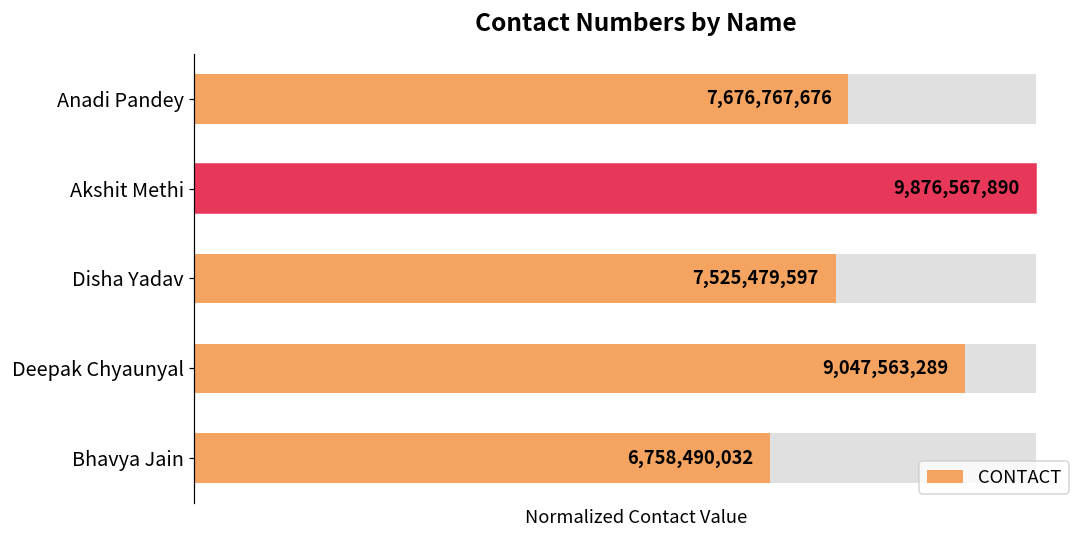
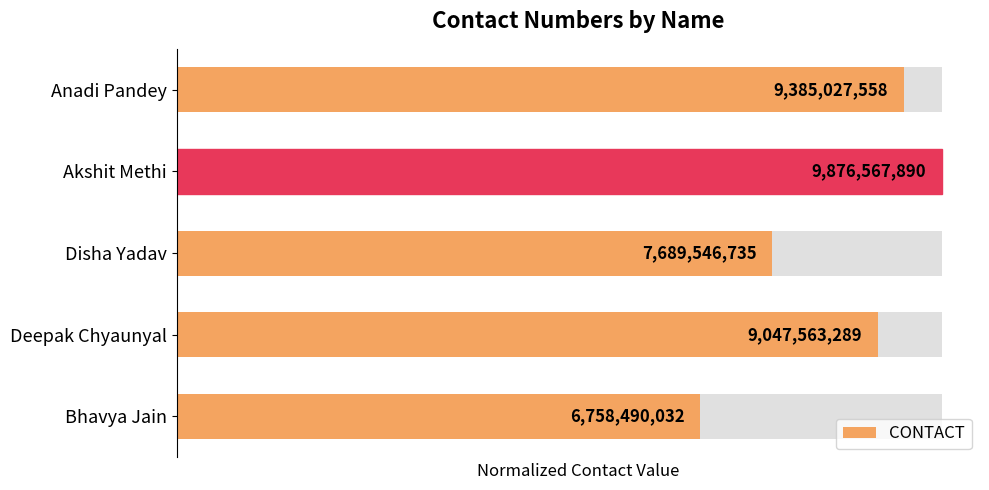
CONTACT, Anadi Pandey: 7,676,767,676 -> 9,385,027,558
CONTACT, Disha Yadav: 7,525,479,597 -> 7,689,546,735
